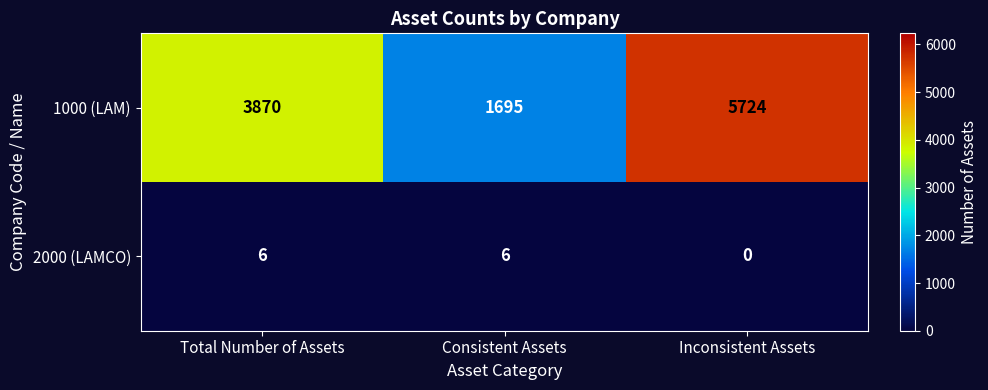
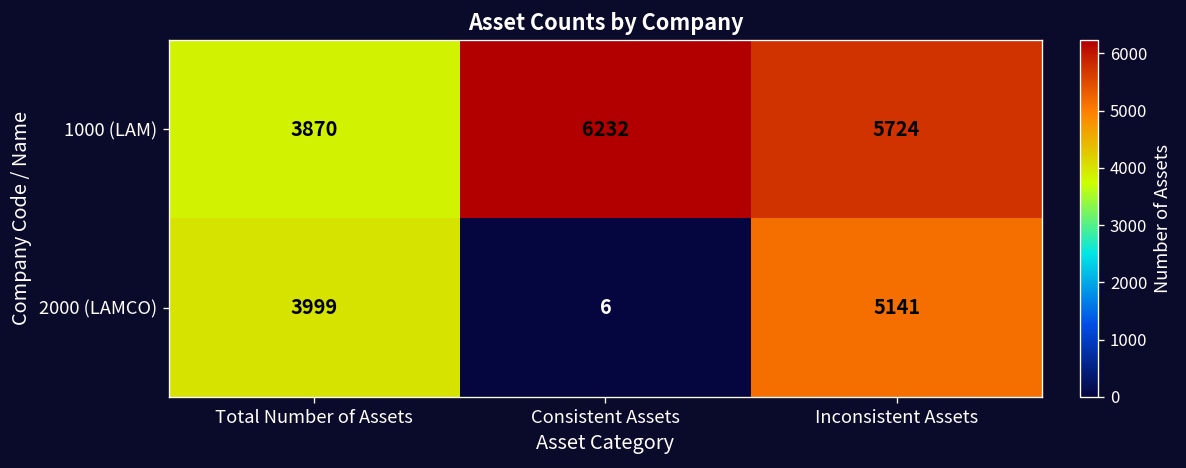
1000 (LAM), Consistent Assets: 1695 -> 6232
2000 (LAMCO), Total Number of Assets: 6 -> 3999
2000 (LAMCO), Inconsistent Assets: 0 -> 5141
